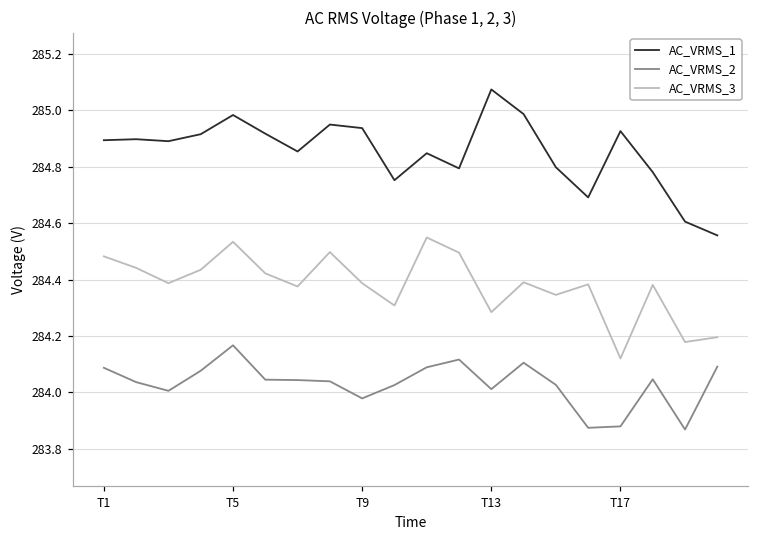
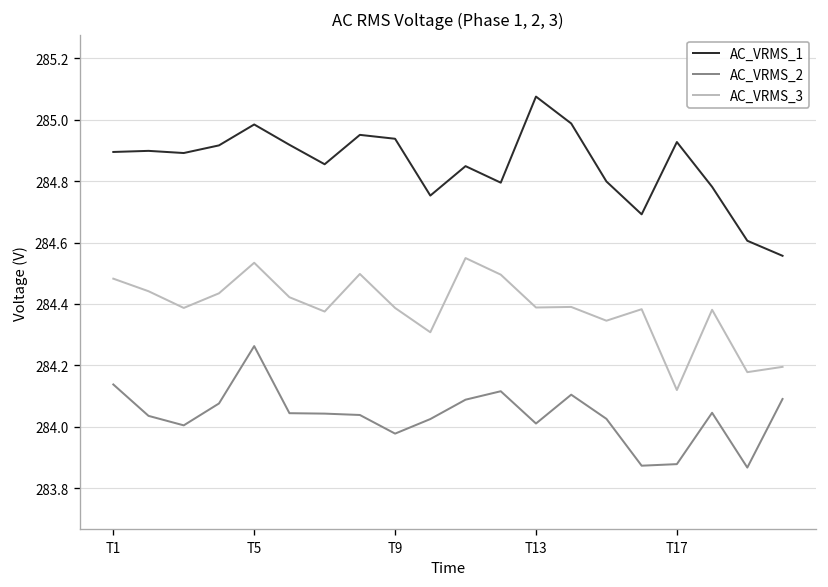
AC_VRMS_2, T1: 284.09 -> 284.14
AC_VRMS_2, T5: 284.17 -> 284.26
AC_VRMS_3, T13: 284.28 -> 284.39
